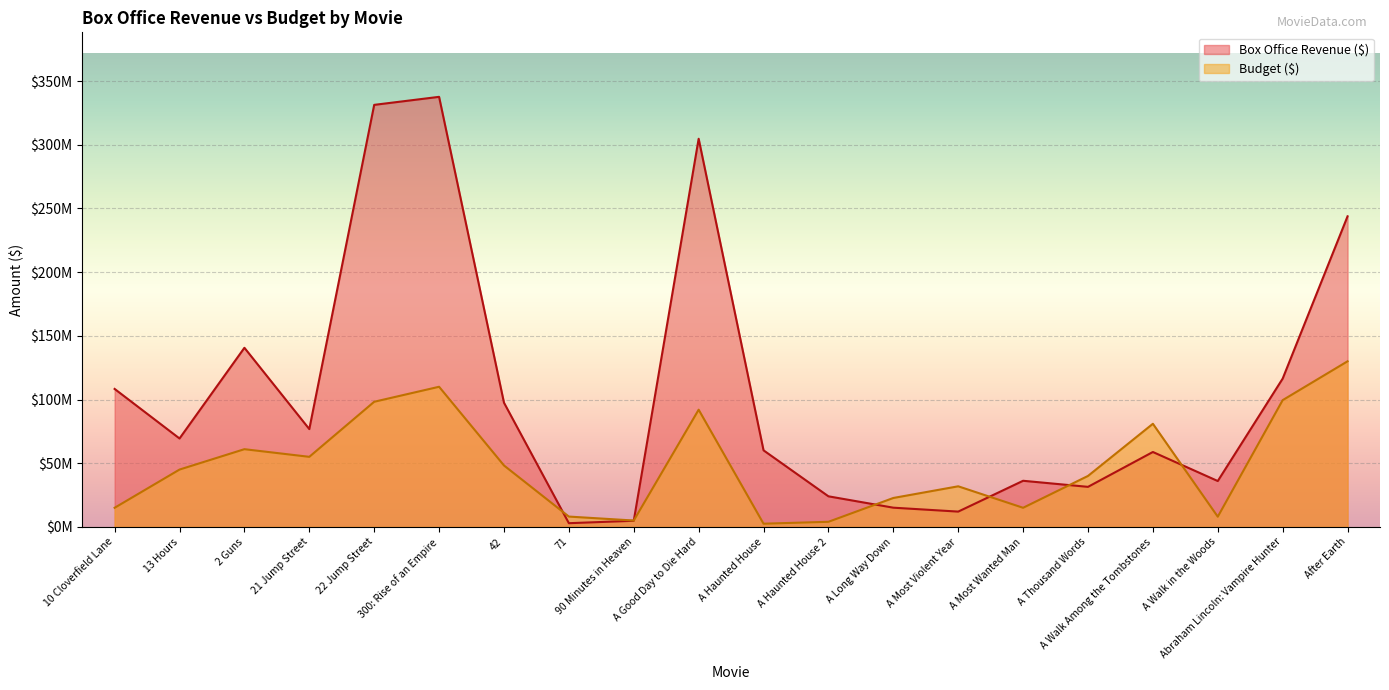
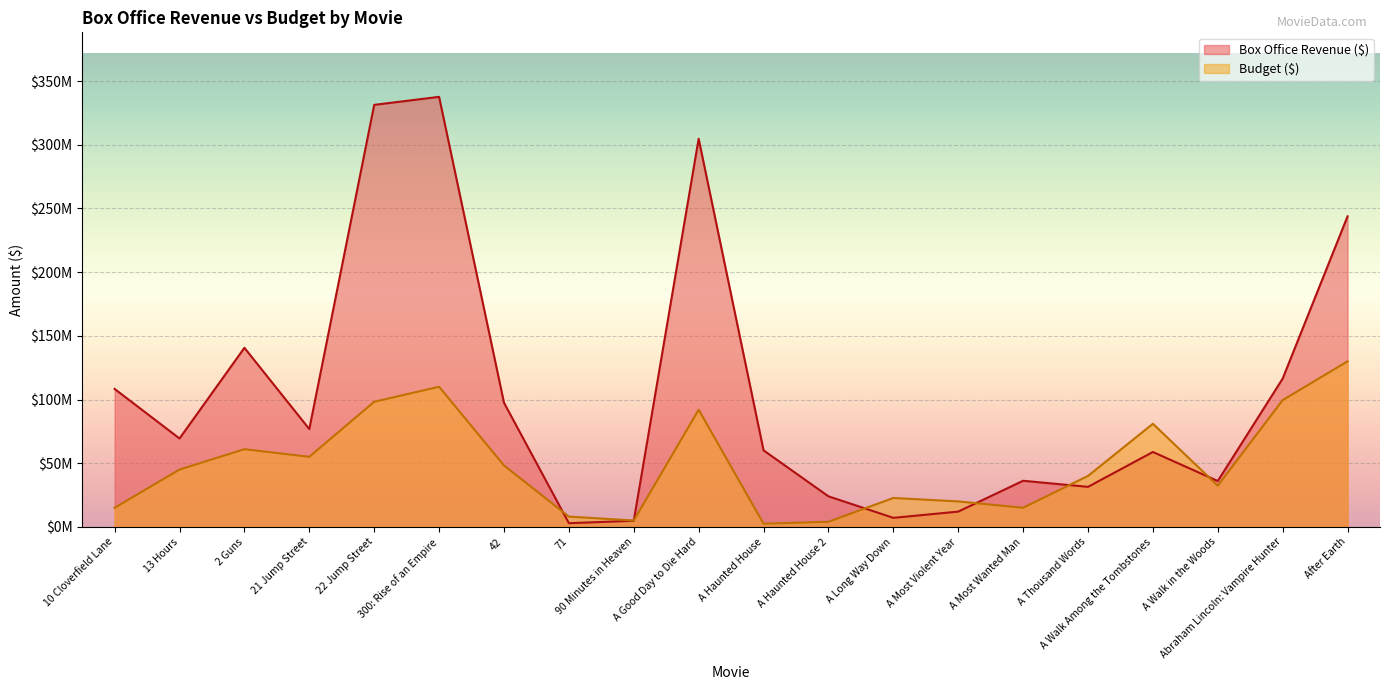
Box Office Revenue ($), A Long Way Down: $15000000 -> $7000000
Budget ($), A Most Violent Year: $32000000 -> $20000000
Budget ($), A Walk in the Woods: $8000000 -> $32000000
